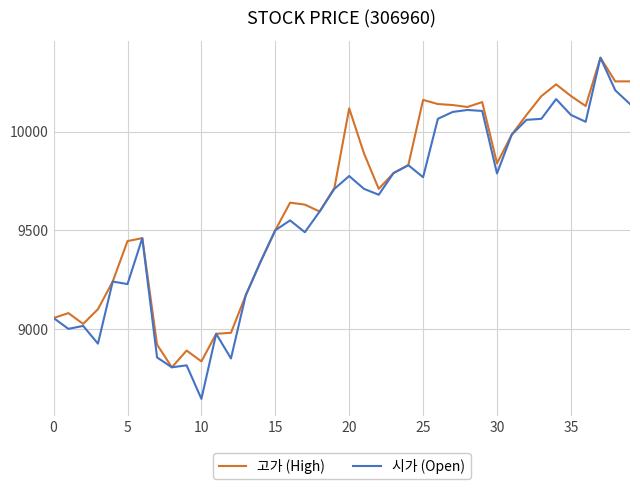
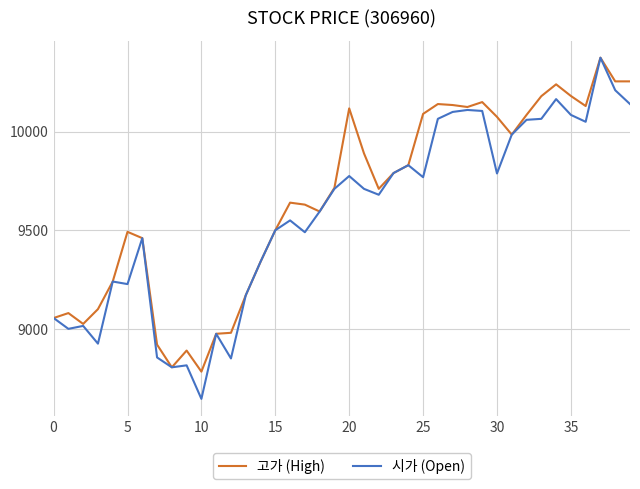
고가 (High), 5: 9450 -> 9490
고가 (High), 10: 8840 -> 8780
고가 (High), 25: 10160 -> 10090
고가 (High), 30: 9840 -> 10080
